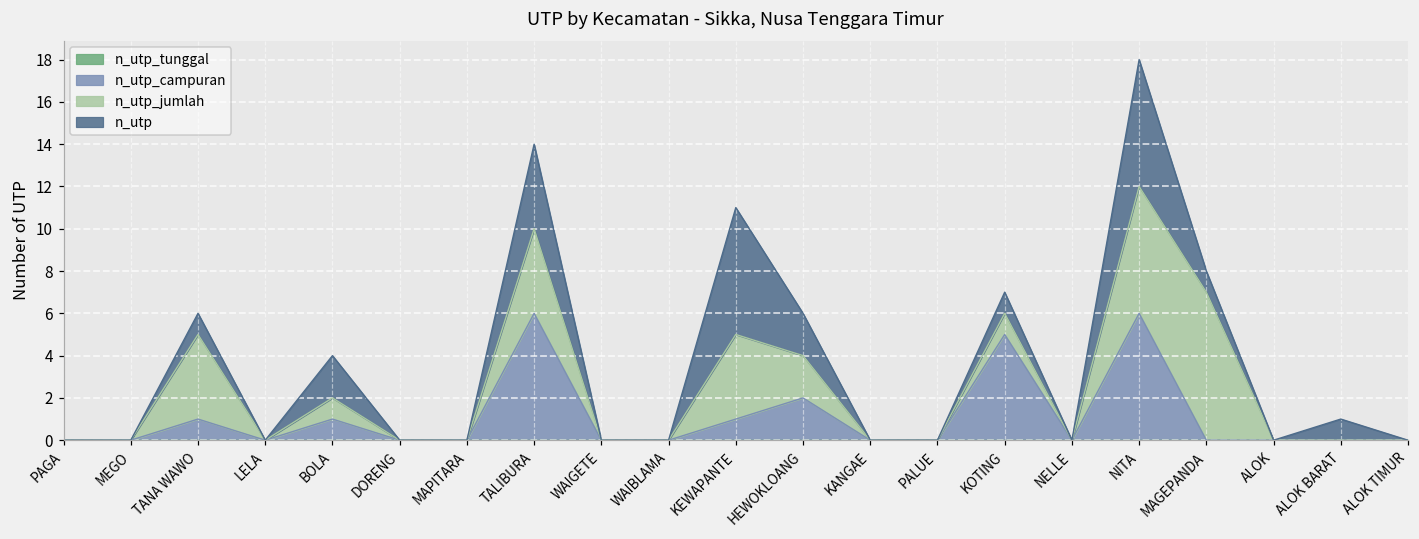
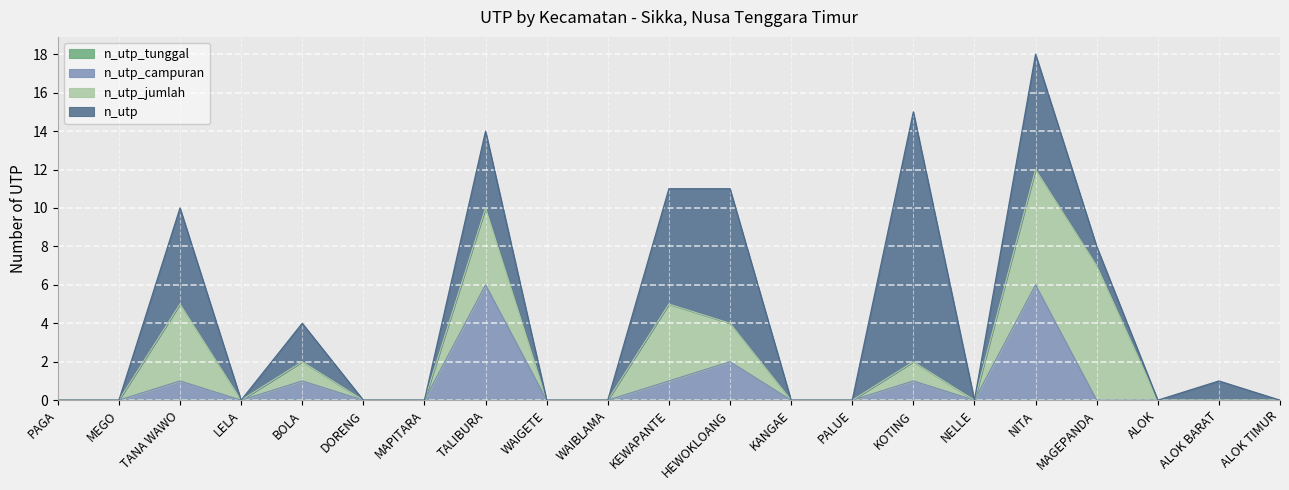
n_utp, TANA WAWO: 1 -> 5
n_utp, HEWOKLOANG: 2 -> 7
n_utp_campuran, KOTING: 5 -> 1
n_utp, KOTING: 1 -> 13
